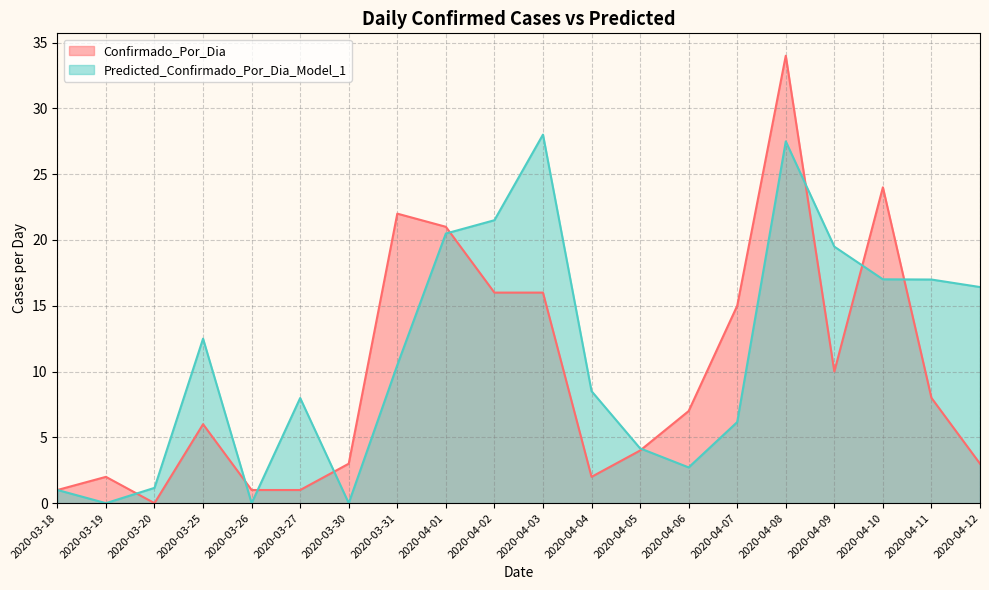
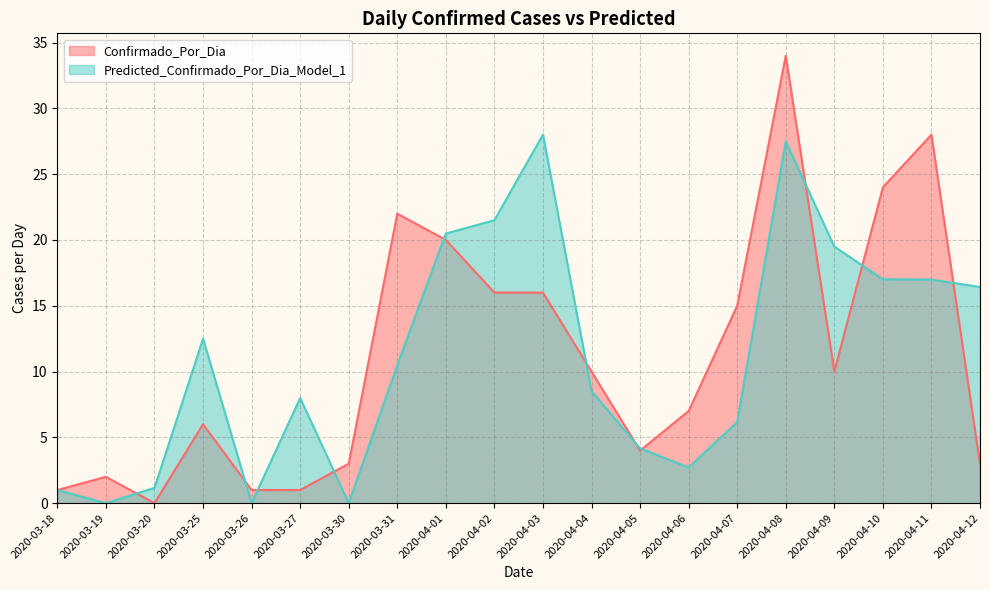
Confirmado_Por_Dia, 2020-04-01: 21 -> 20
Confirmado_Por_Dia, 2020-04-04: 2 -> 10
Confirmado_Por_Dia, 2020-04-11: 8 -> 28
